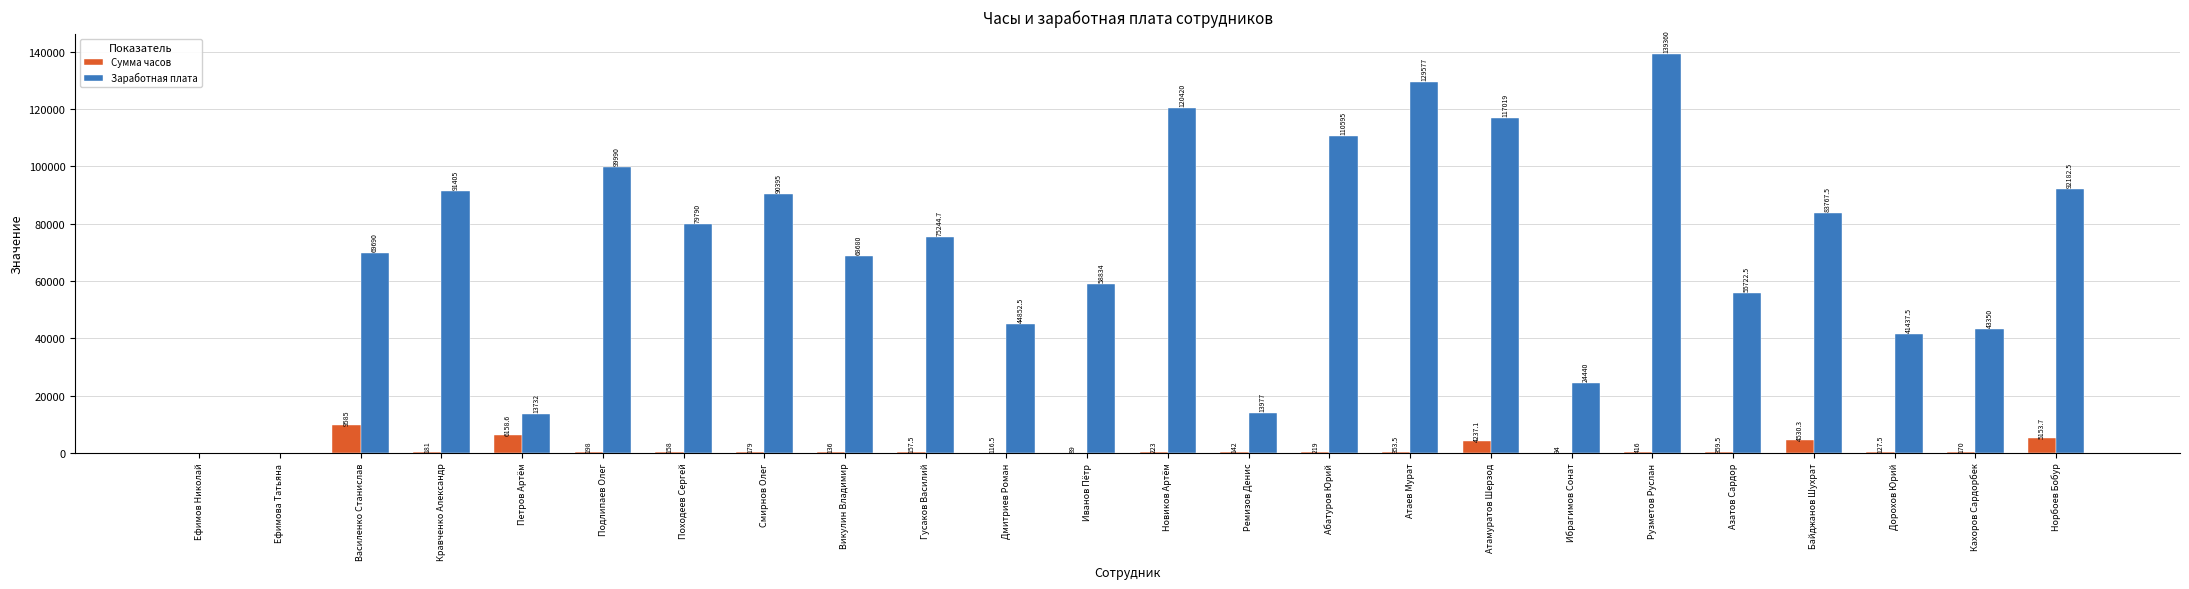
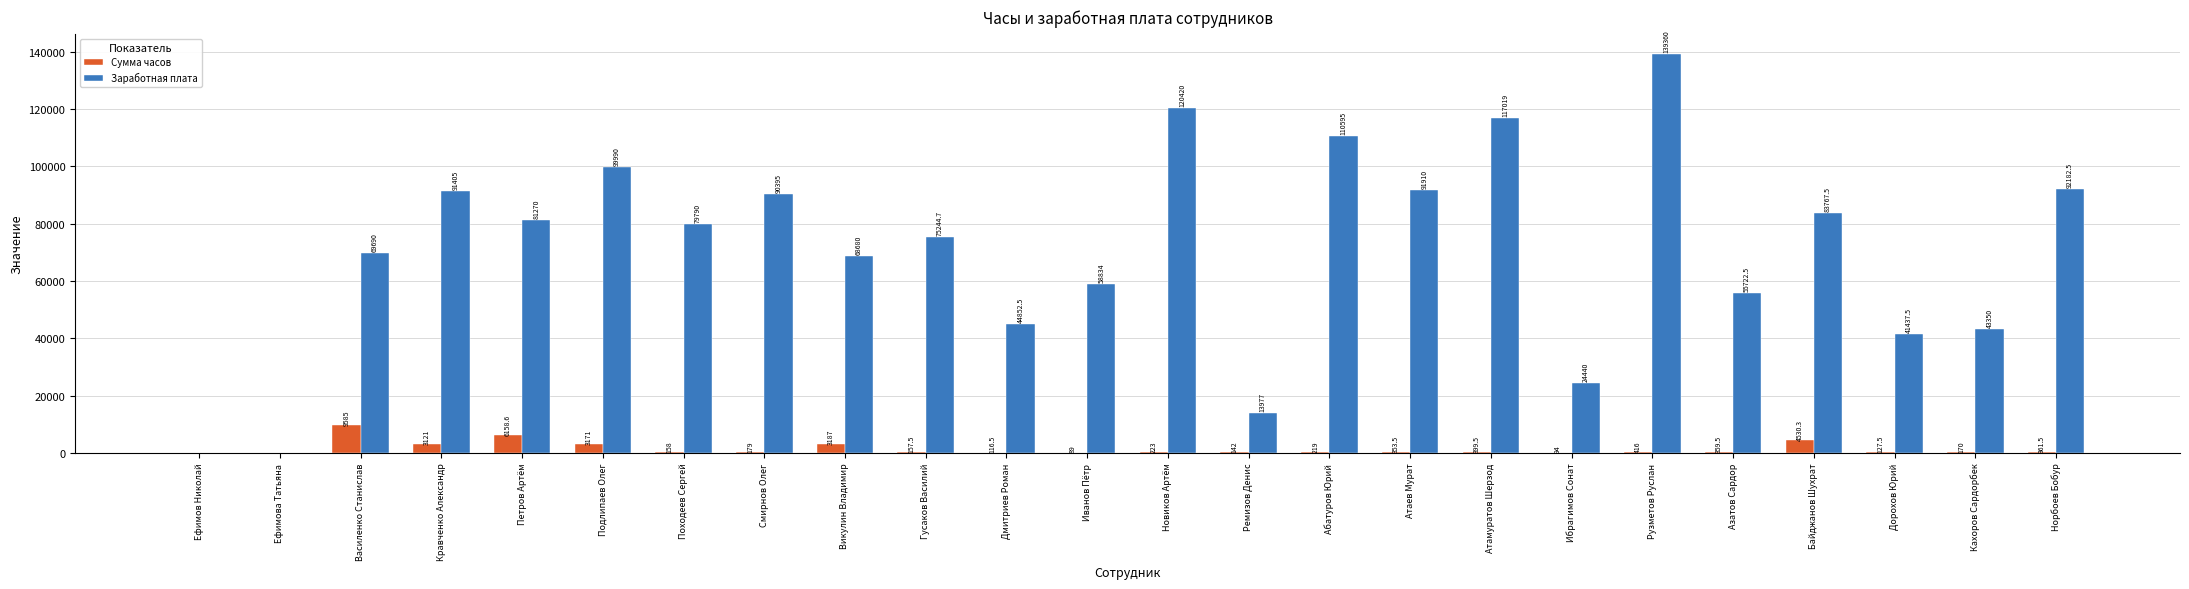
Сумма часов, Кравченко Александр: 181 -> 3121
Заработная плата, Петров Артём: 13732 -> 81270
Сумма часов, Подлипаев Олег: 198 -> 3171
Сумма часов, Викулин Владимир: 136 -> 3187
Заработная плата, Атаев Мурат: 129577 -> 91910
Сумма часов, Атамуратов Шерзод: 4237.1 -> 399.5
Сумма часов, Норбоев Бобур: 5153.7 -> 361.5
